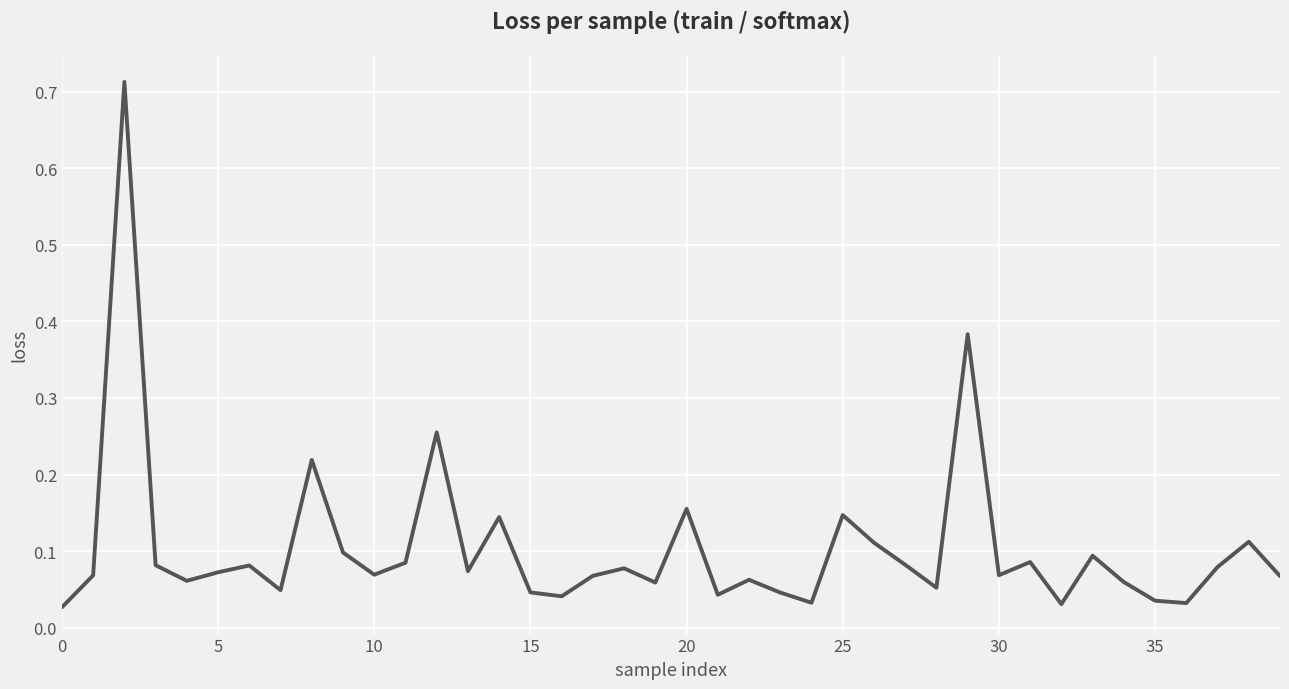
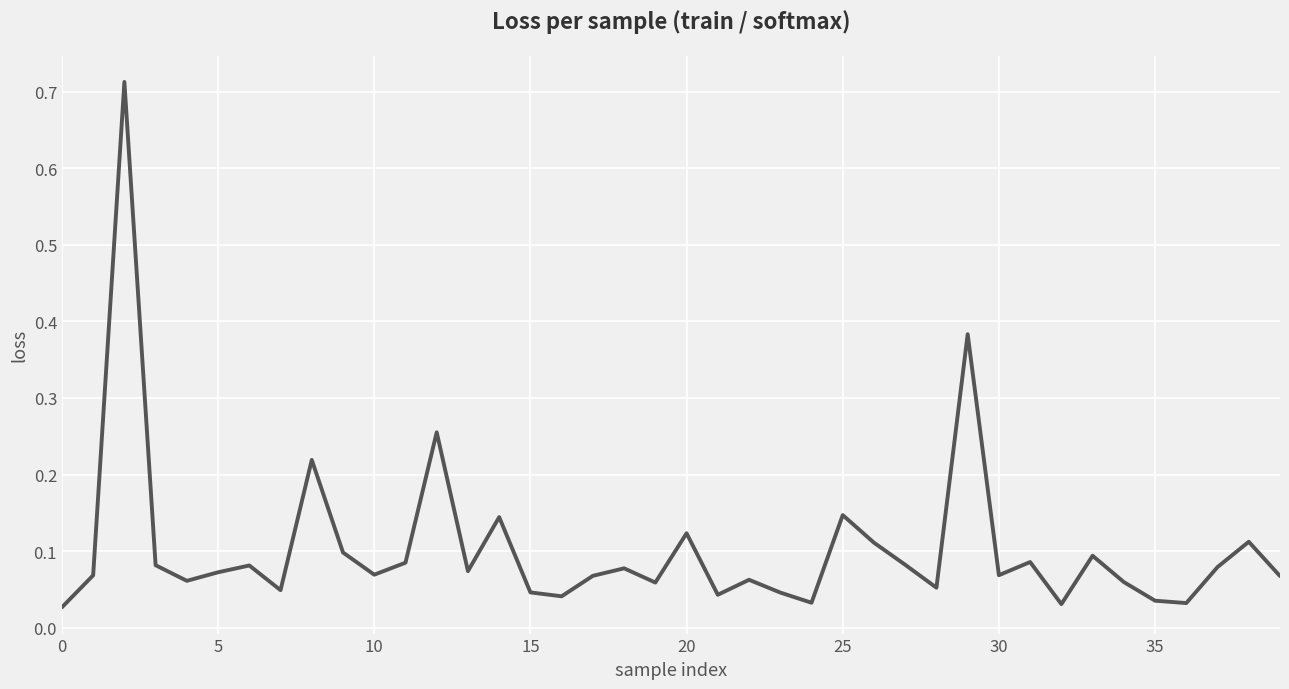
20: 0.16 -> 0.12
